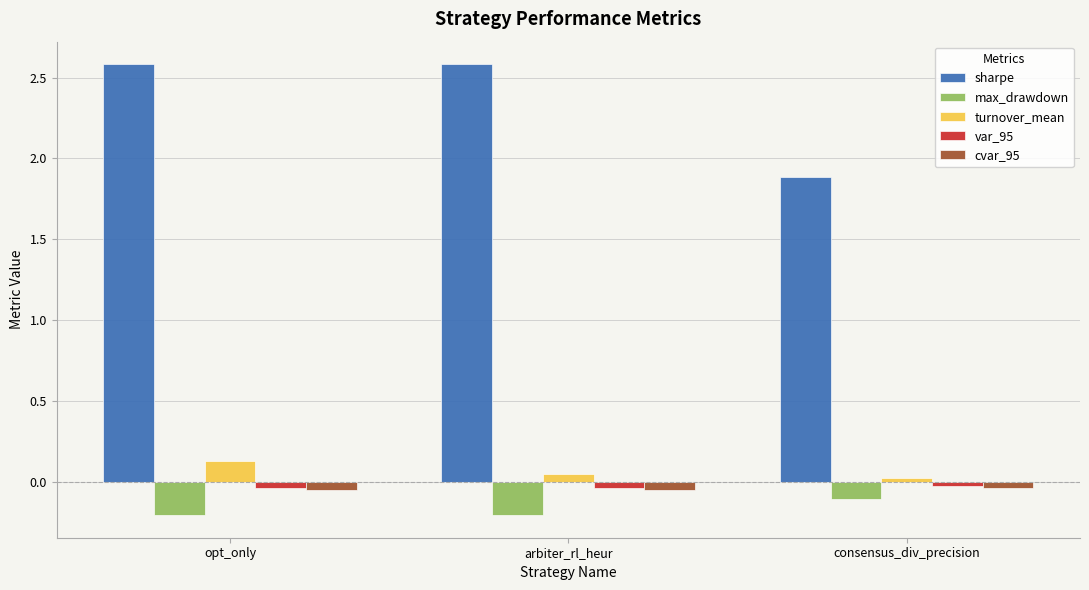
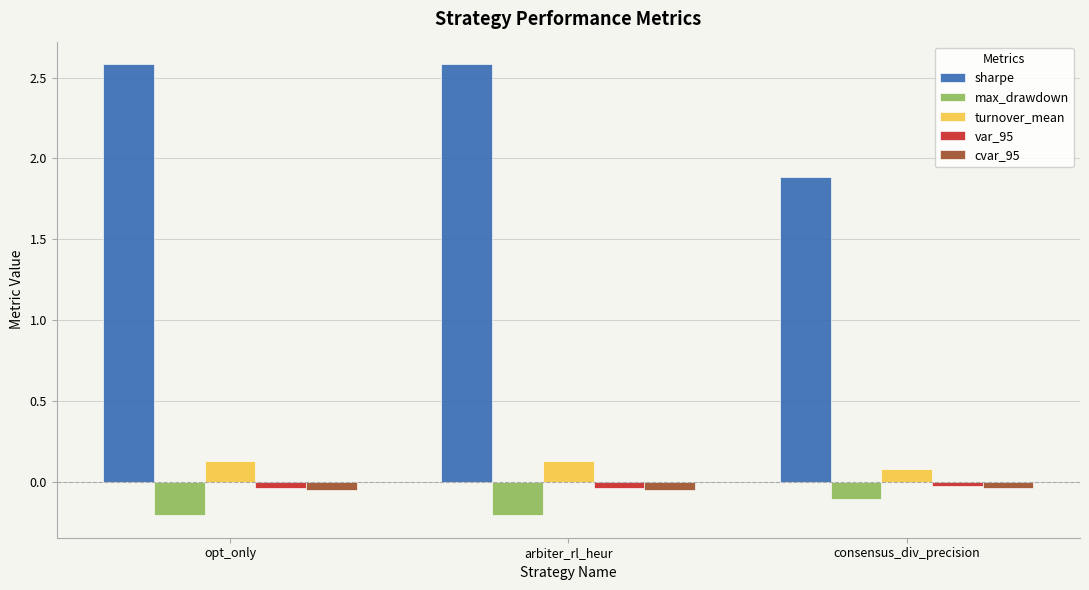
turnover_mean, arbiter_rl_heur: 0.05 -> 0.13
turnover_mean, consensus_div_precision: 0.03 -> 0.08
